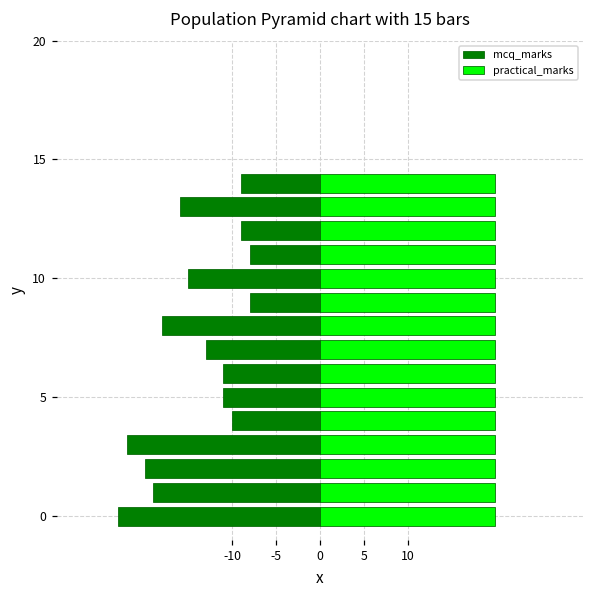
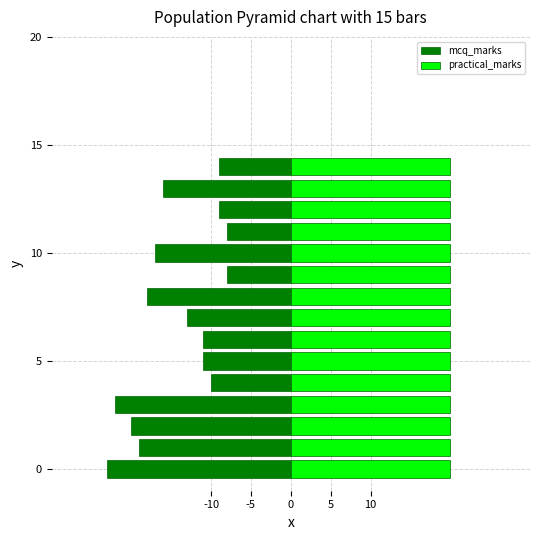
mcq_marks, 10: -15 -> -17
